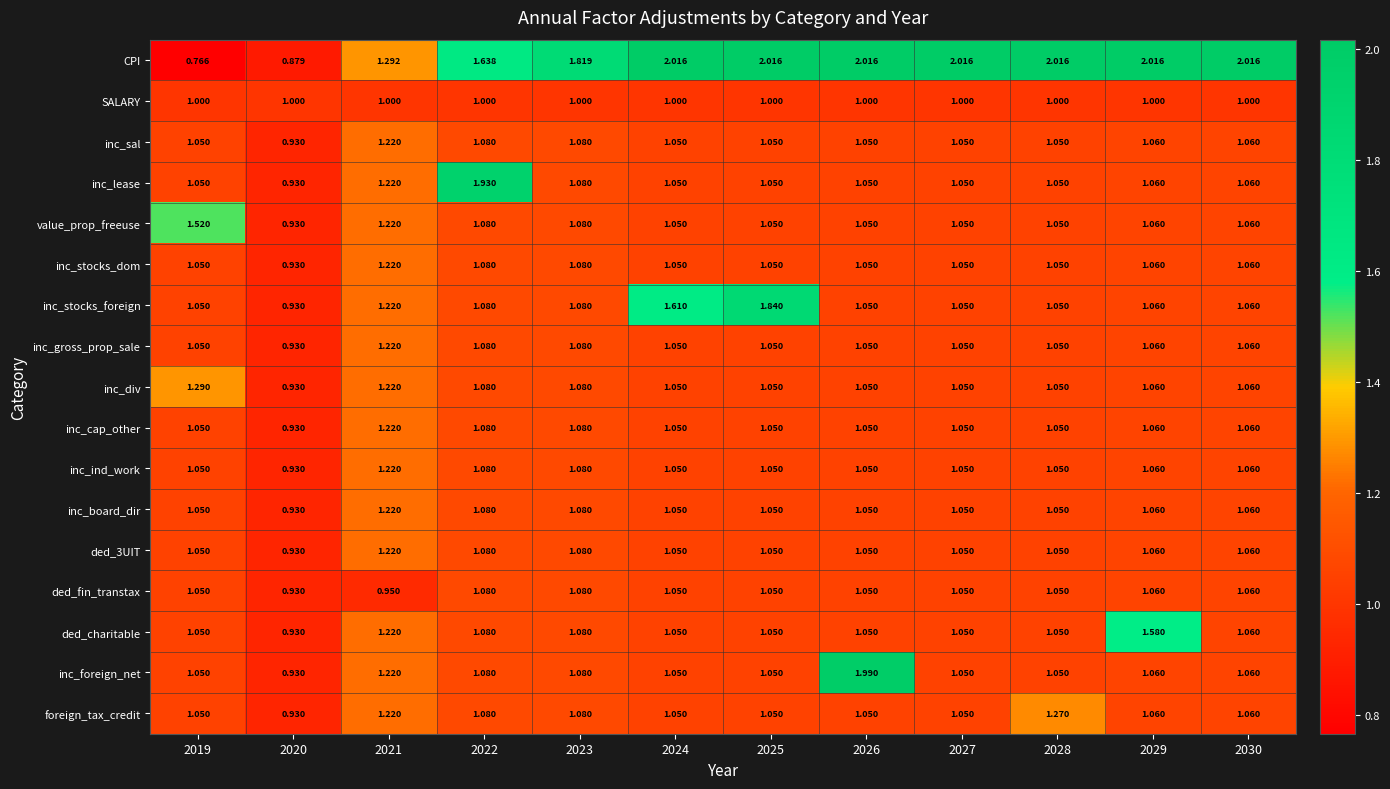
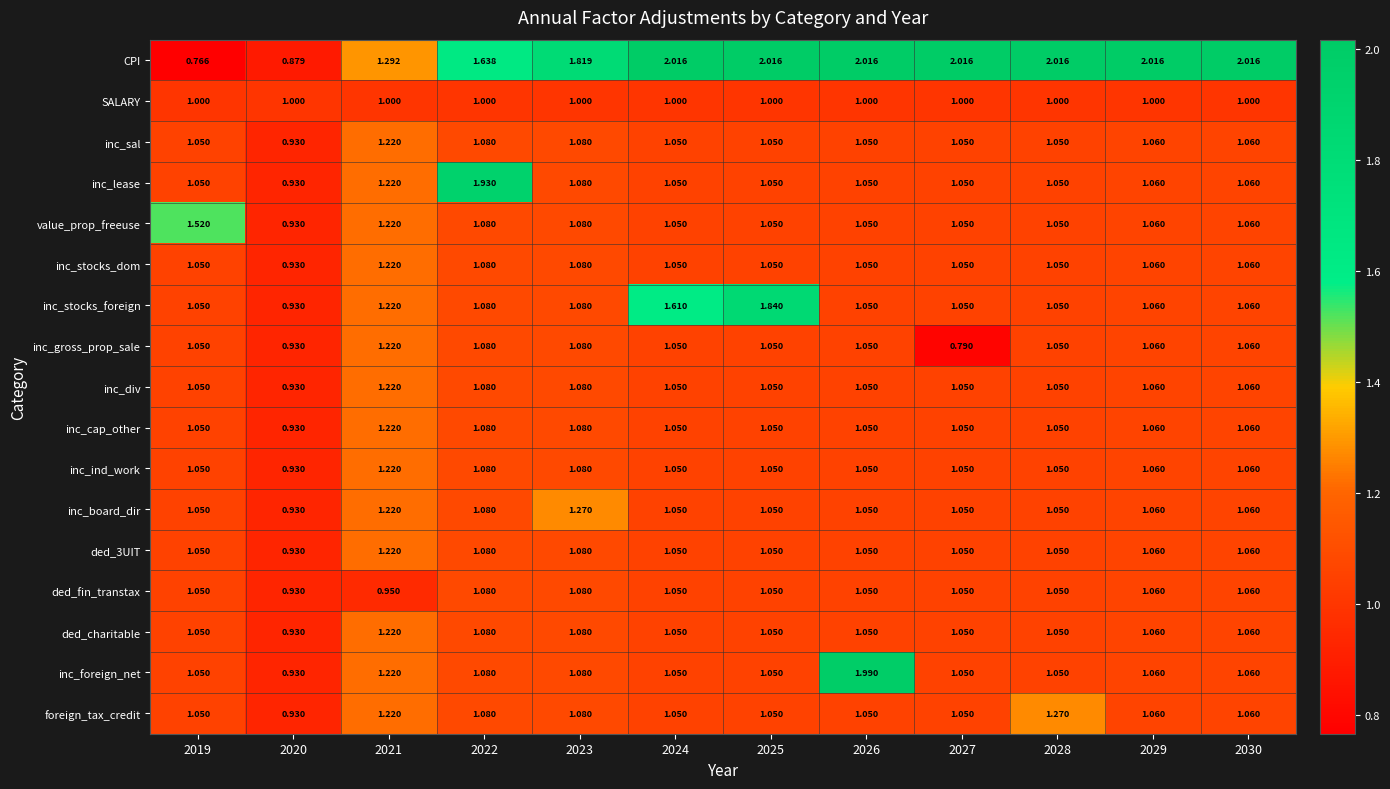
inc_gross_prop_sale, 2027: 1.050 -> 0.790
inc_div, 2019: 1.290 -> 1.050
inc_board_dir, 2023: 1.080 -> 1.270
ded_charitable, 2029: 1.580 -> 1.060
